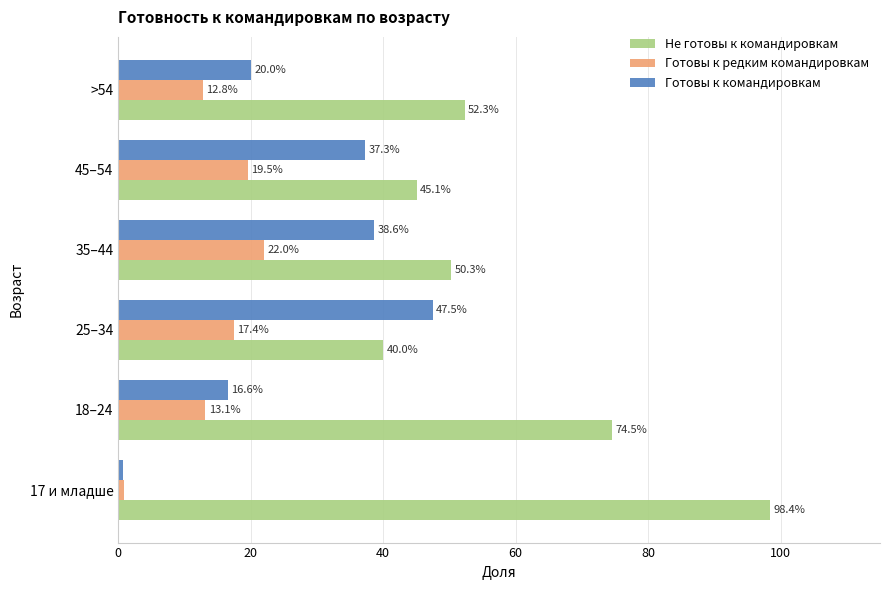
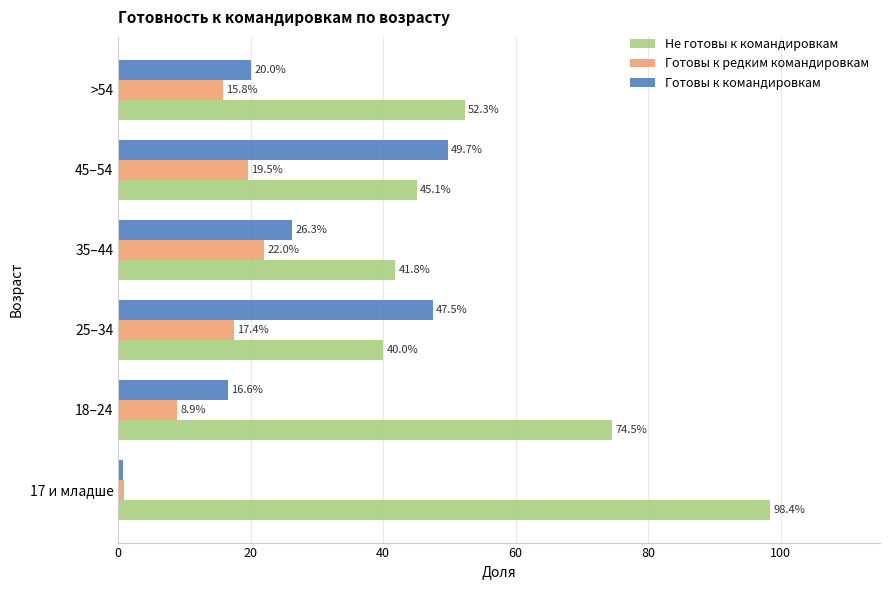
Готовы к редким командировкам, >54: 12.8% -> 15.8%
Готовы к командировкам, 45–54: 37.3% -> 49.7%
Готовы к командировкам, 35–44: 38.6% -> 26.3%
Не готовы к командировкам, 35–44: 50.3% -> 41.8%
Готовы к редким командировкам, 18–24: 13.1% -> 8.9%
